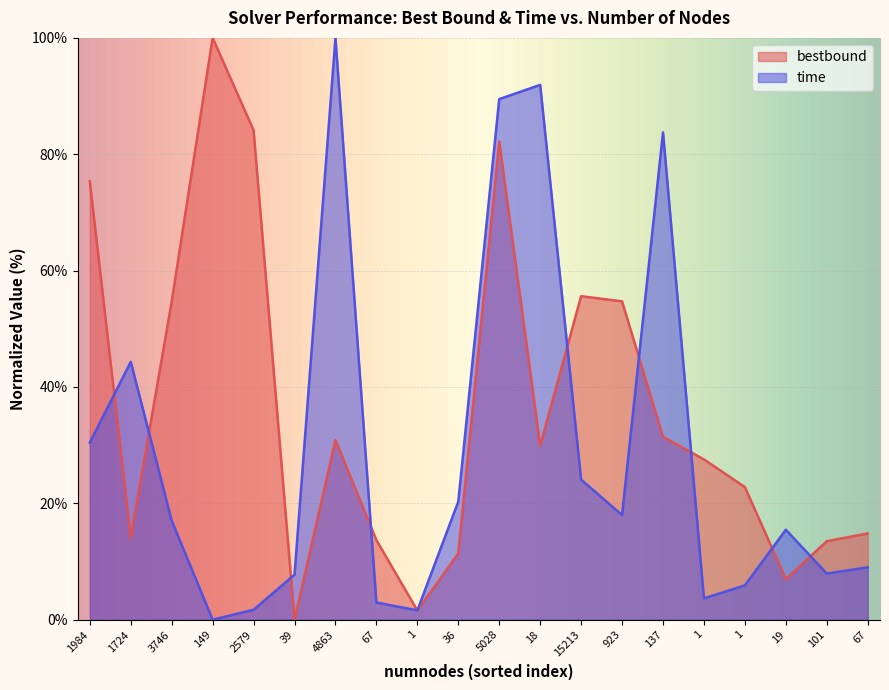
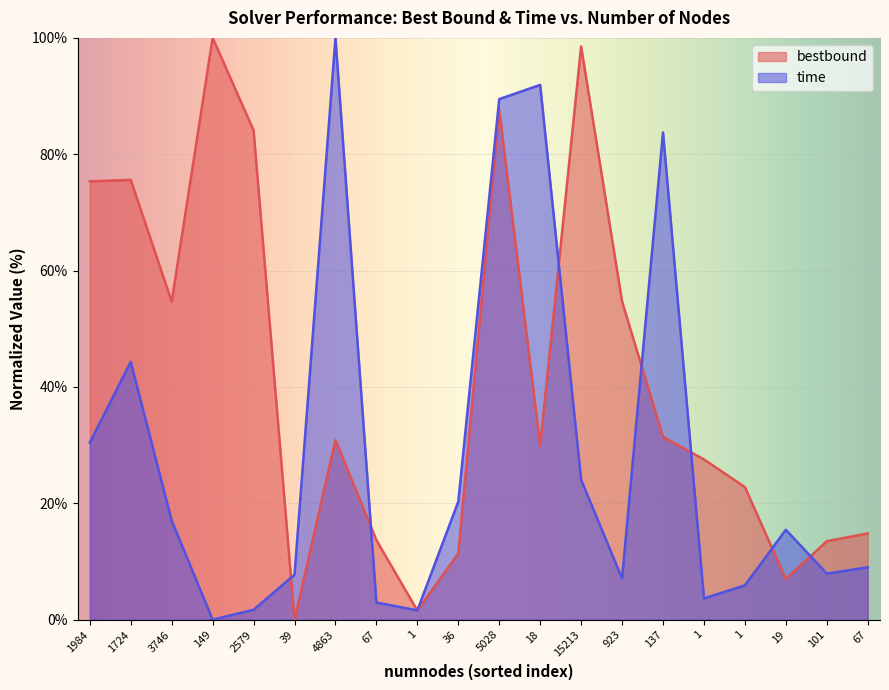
bestbound, 1724: 14% -> 76%
bestbound, 5028: 82% -> 88%
bestbound, 15213: 56% -> 99%
time, 923: 18% -> 7%
